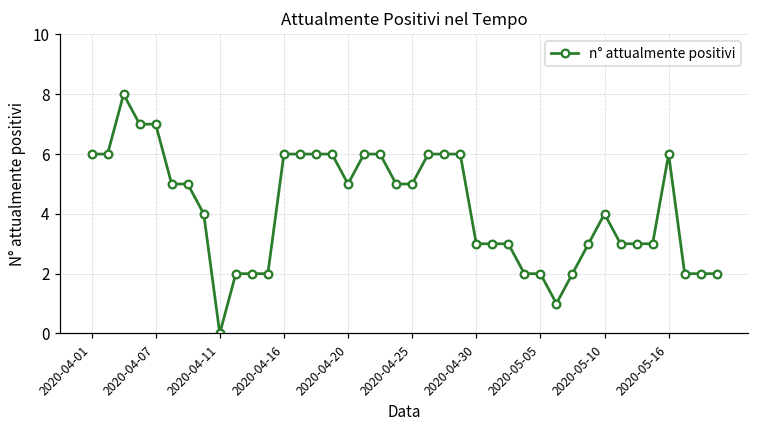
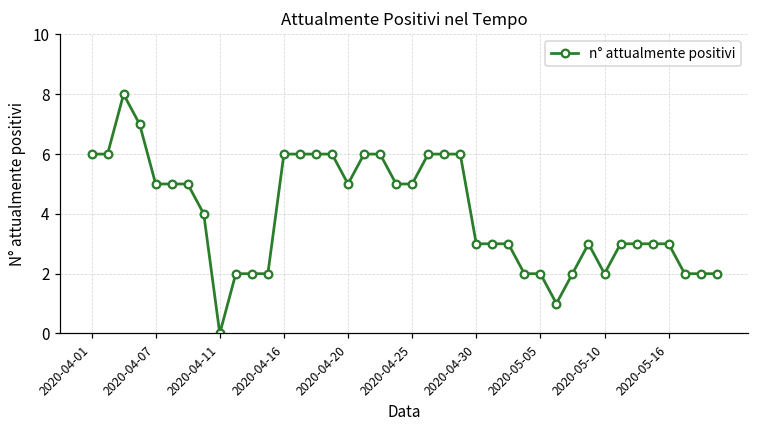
2020-04-07: 7 -> 5
2020-05-10: 4 -> 2
2020-05-16: 6 -> 3
